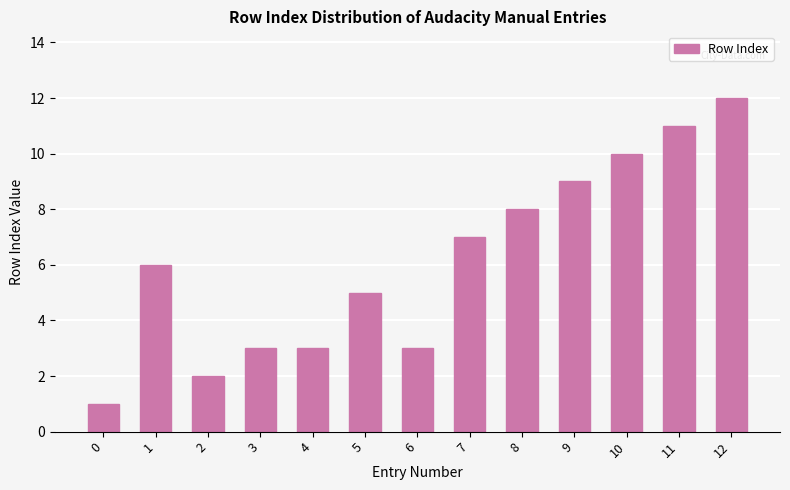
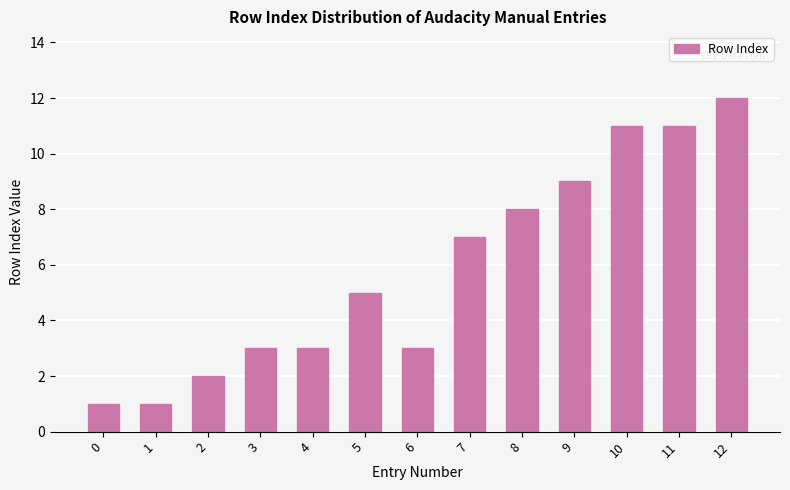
1: 6 -> 1
10: 10 -> 11
